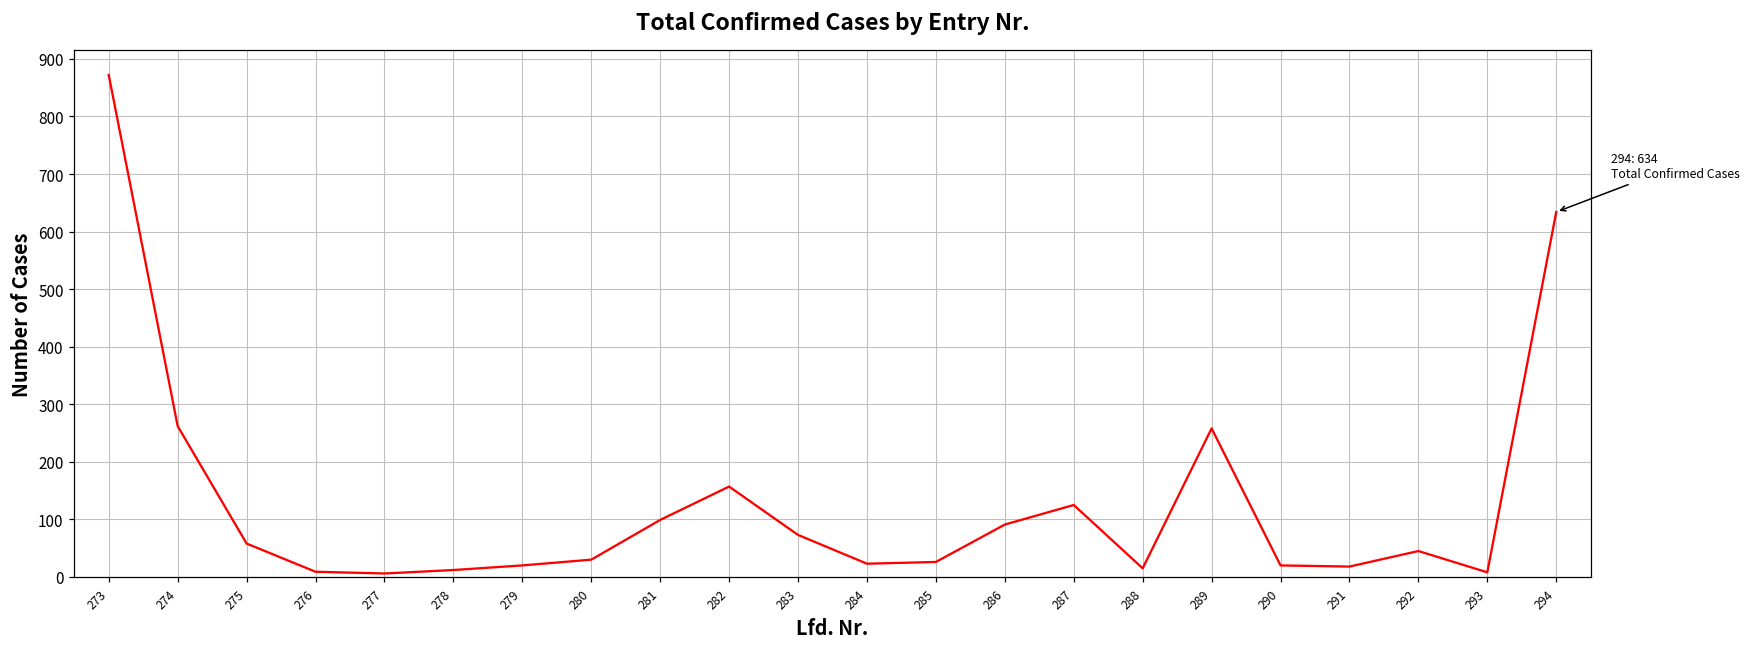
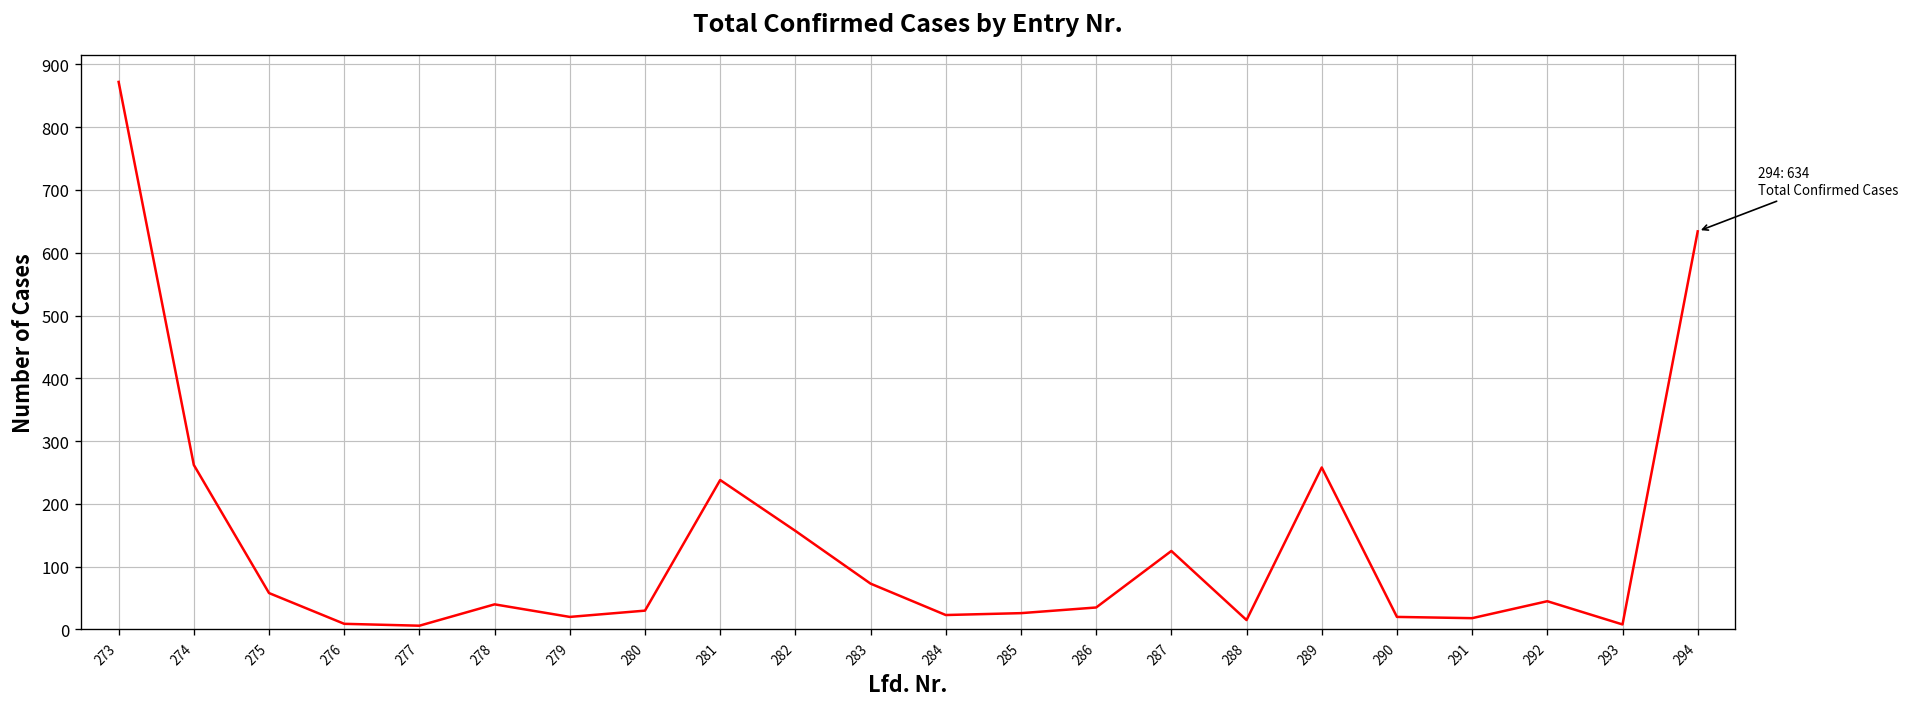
278: 10 -> 40
281: 100 -> 240
286: 90 -> 40
